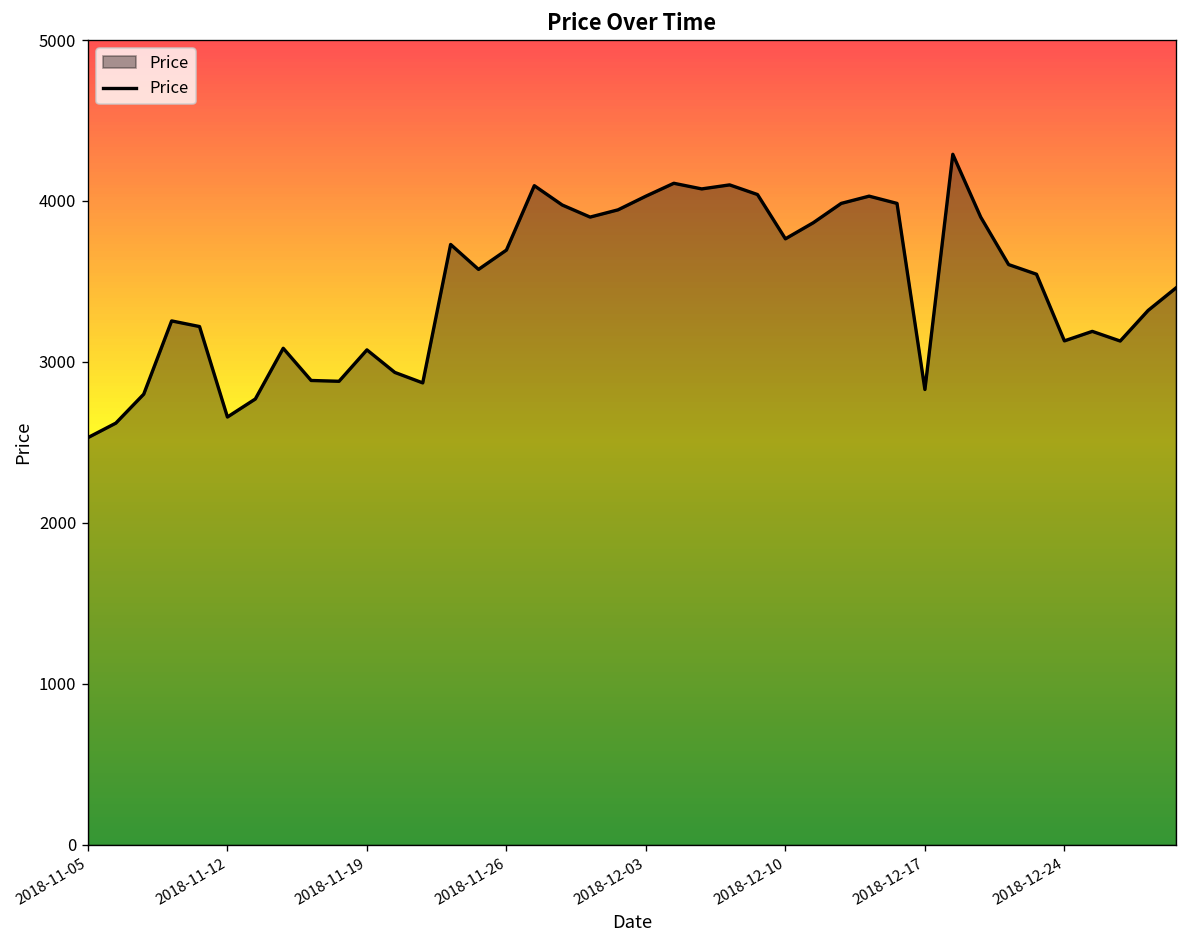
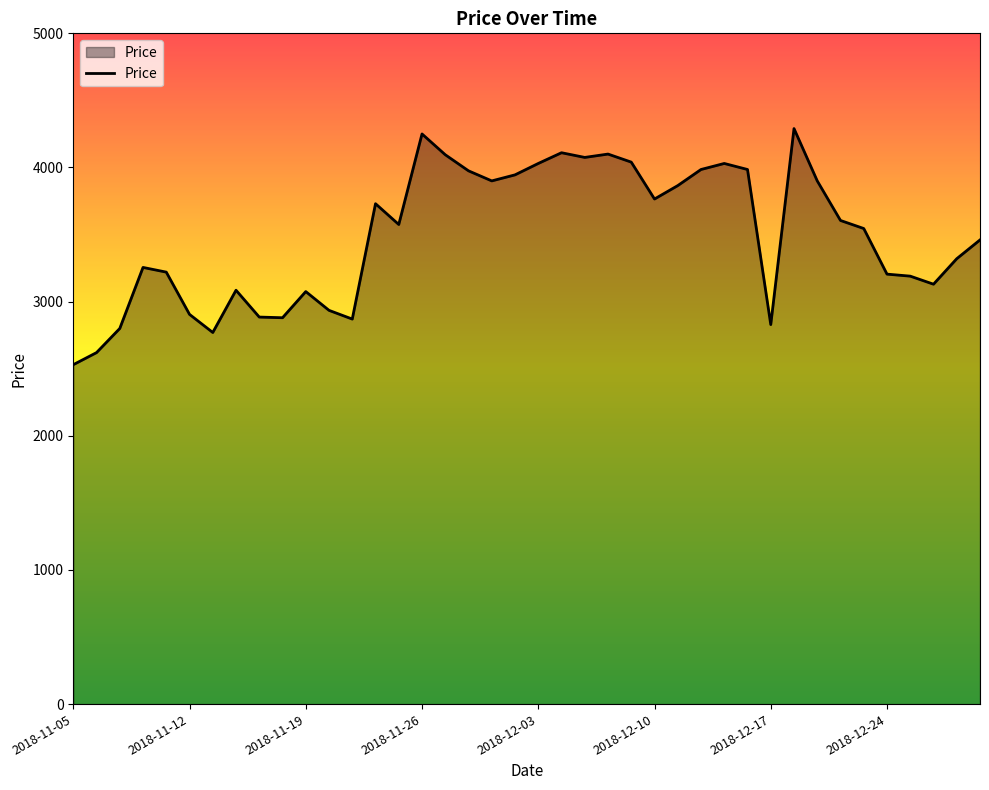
2018-11-12: 2660 -> 2910
2018-11-26: 3700 -> 4250
2018-12-24: 3130 -> 3210
